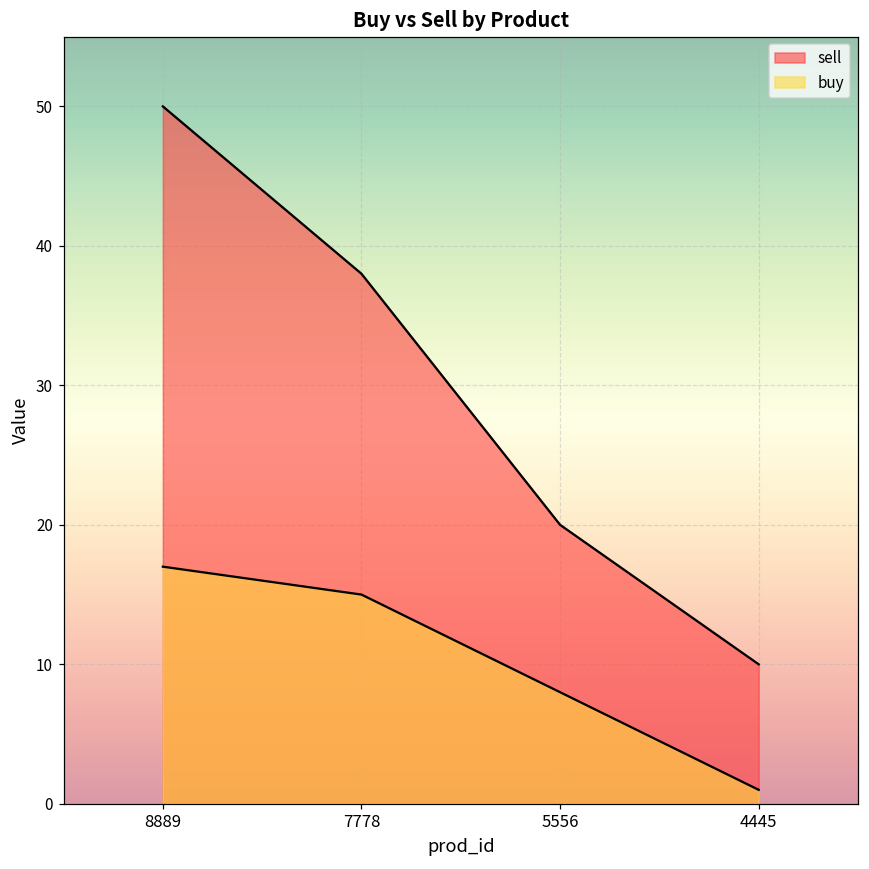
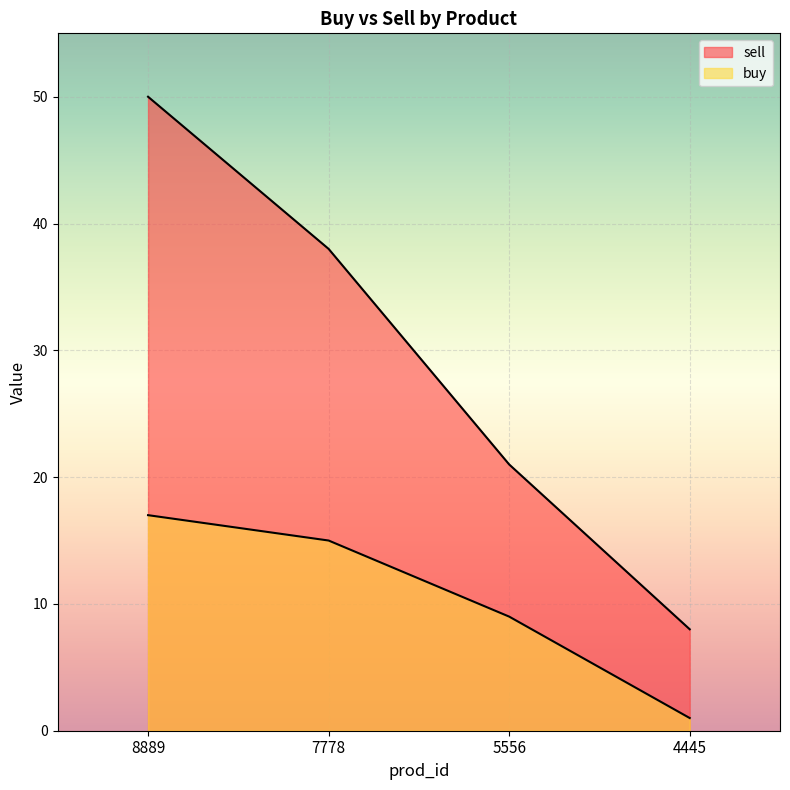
sell, 5556: 20 -> 21
buy, 5556: 8 -> 9
sell, 4445: 10 -> 8
